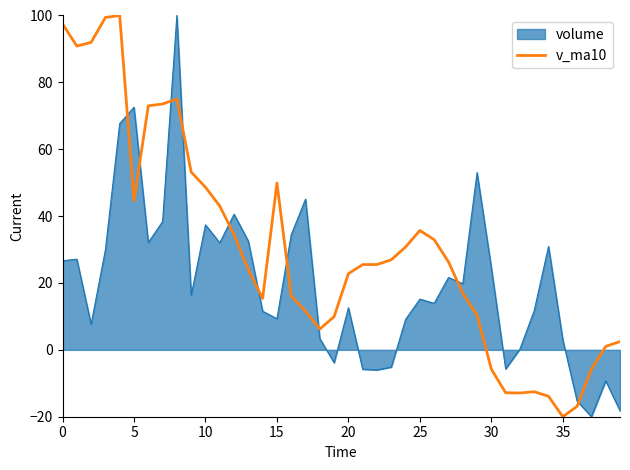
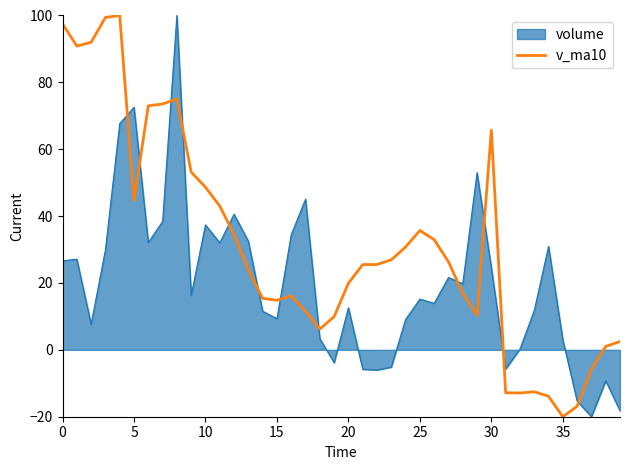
v_ma10, 15: 50 -> 15
v_ma10, 20: 23 -> 20
v_ma10, 30: -6 -> 66
